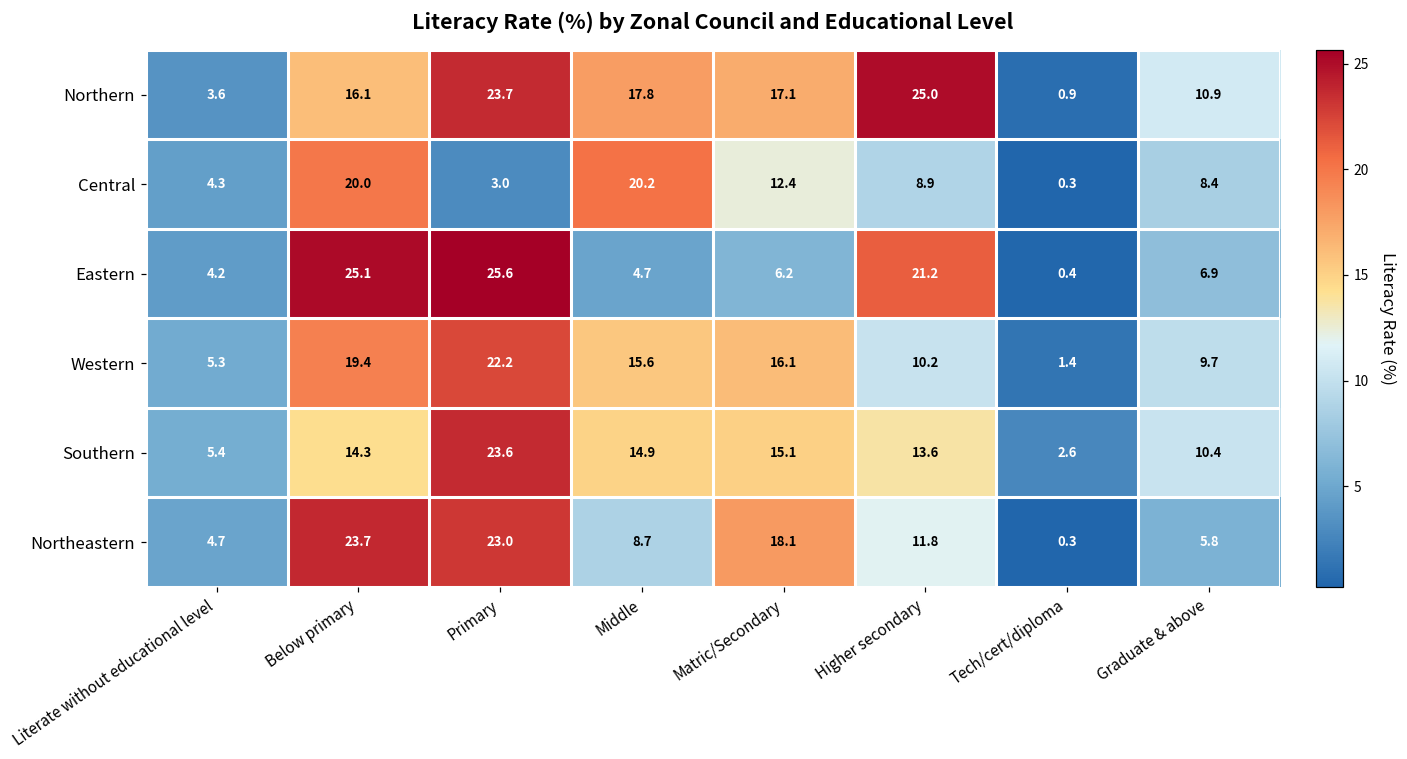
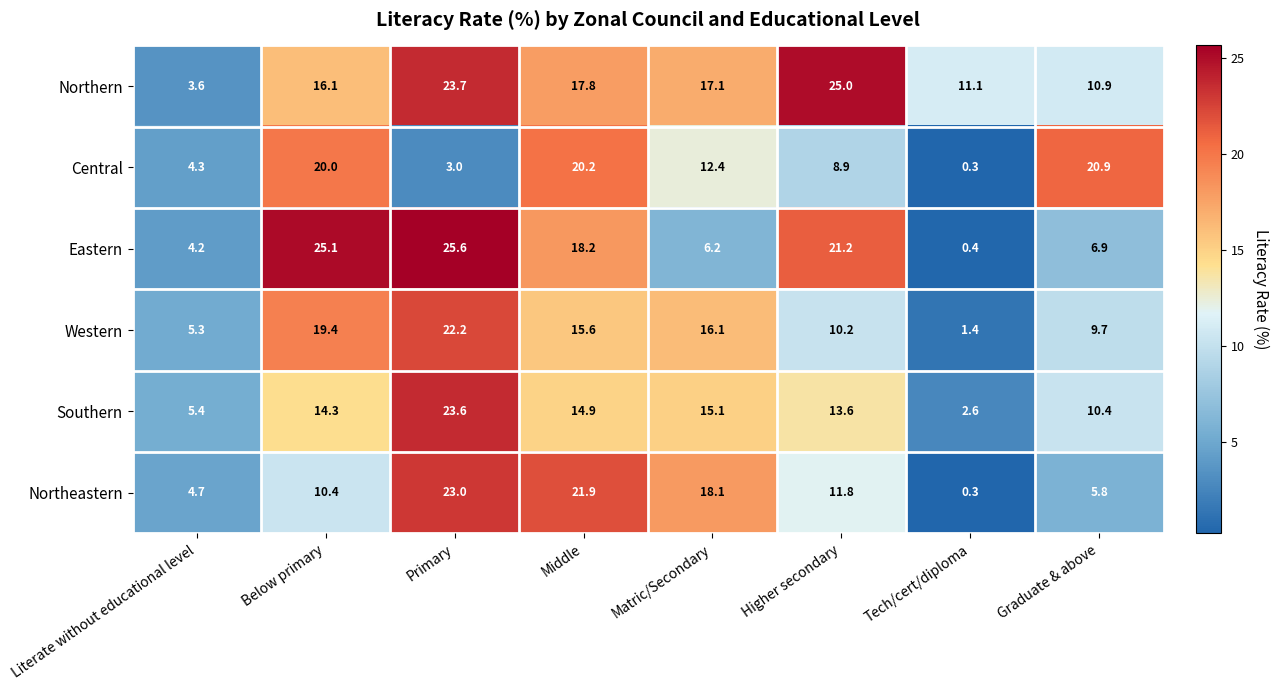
Northern, Tech/cert/diploma: 0.9 -> 11.1
Central, Graduate & above: 8.4 -> 20.9
Eastern, Middle: 4.7 -> 18.2
Northeastern, Below primary: 23.7 -> 10.4
Northeastern, Middle: 8.7 -> 21.9
